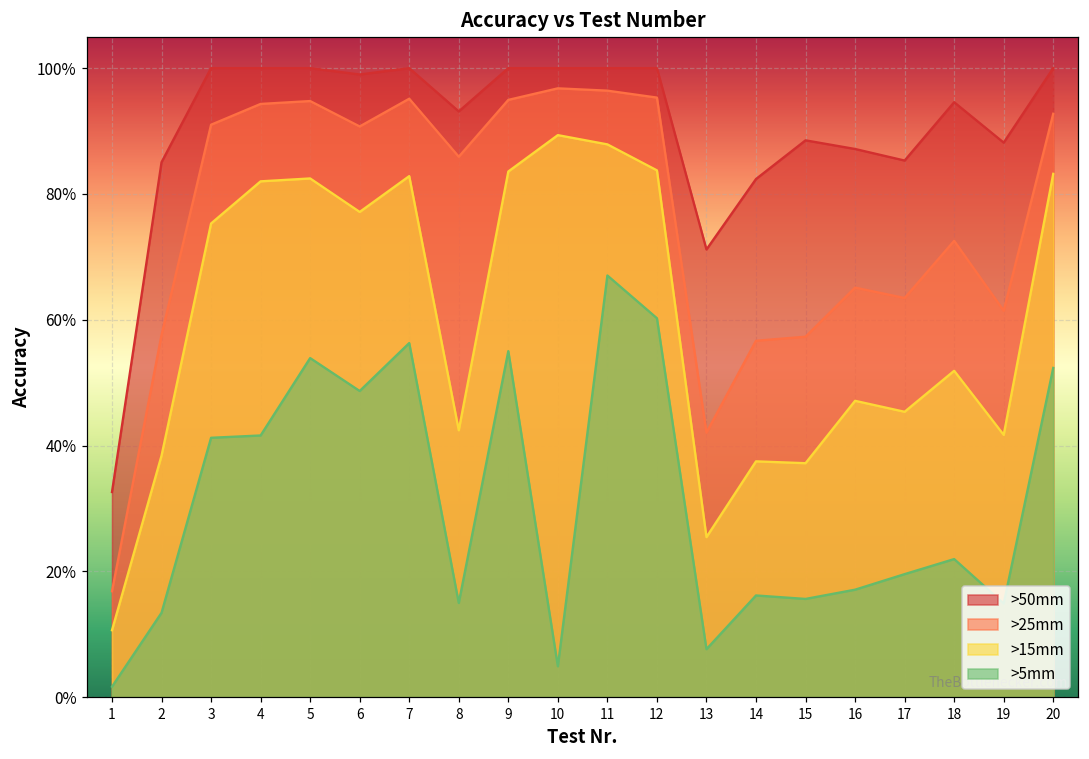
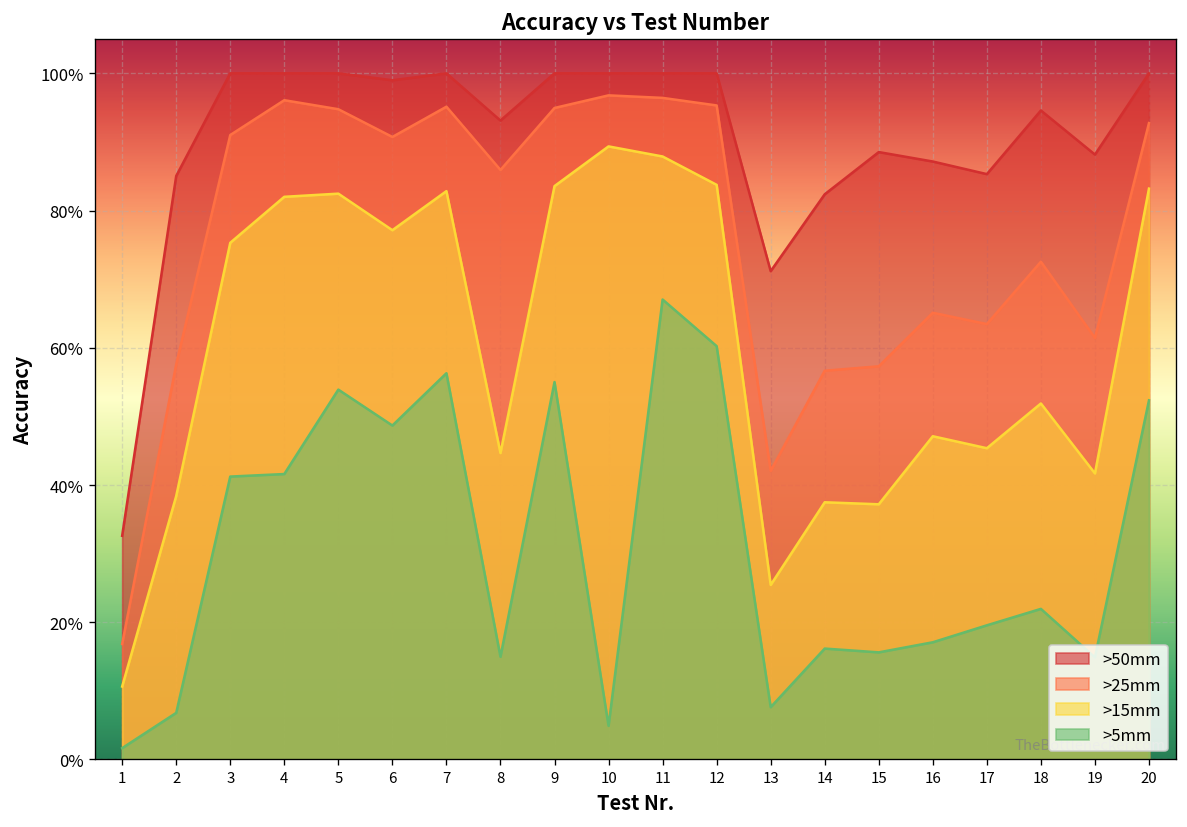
>5mm, 2: 13% -> 7%
>25mm, 4: 94% -> 96%
>15mm, 8: 42% -> 45%
